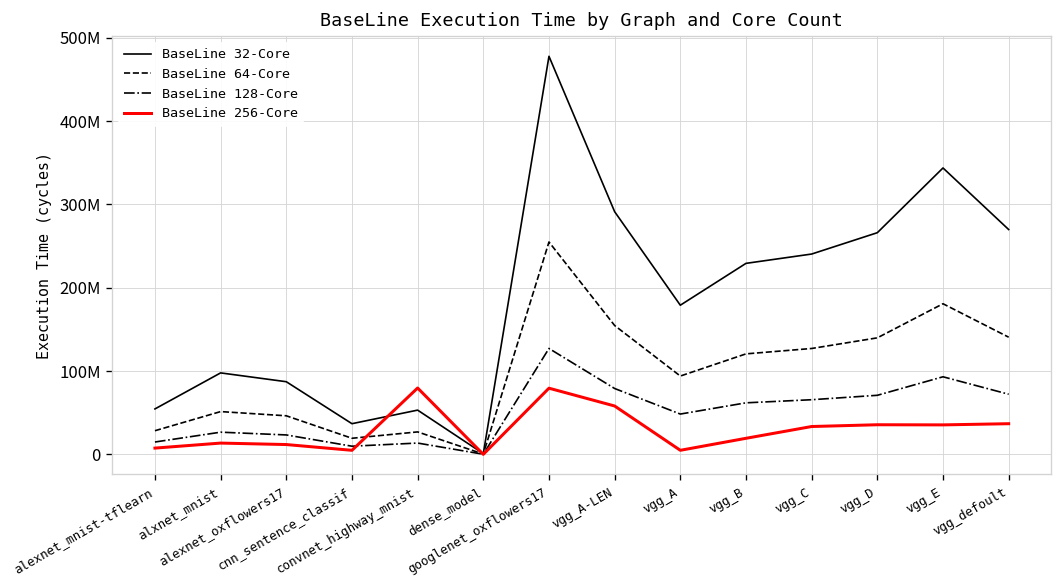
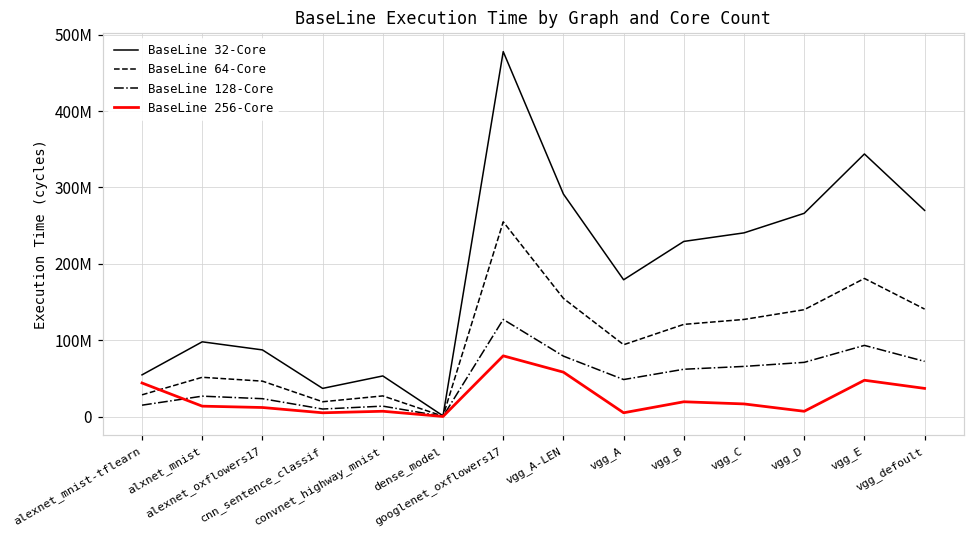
BaseLine 256-Core, alexnet_mnist-tflearn: 10000000 -> 40000000
BaseLine 256-Core, convnet_highway_mnist: 80000000 -> 10000000
BaseLine 256-Core, vgg_C: 30000000 -> 20000000
BaseLine 256-Core, vgg_D: 40000000 -> 10000000
BaseLine 256-Core, vgg_E: 40000000 -> 50000000
